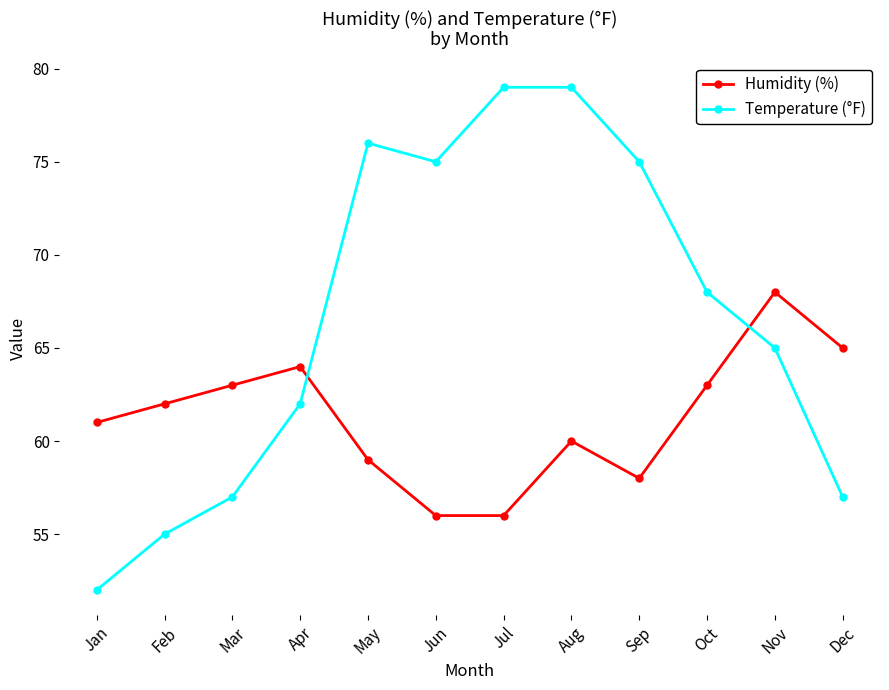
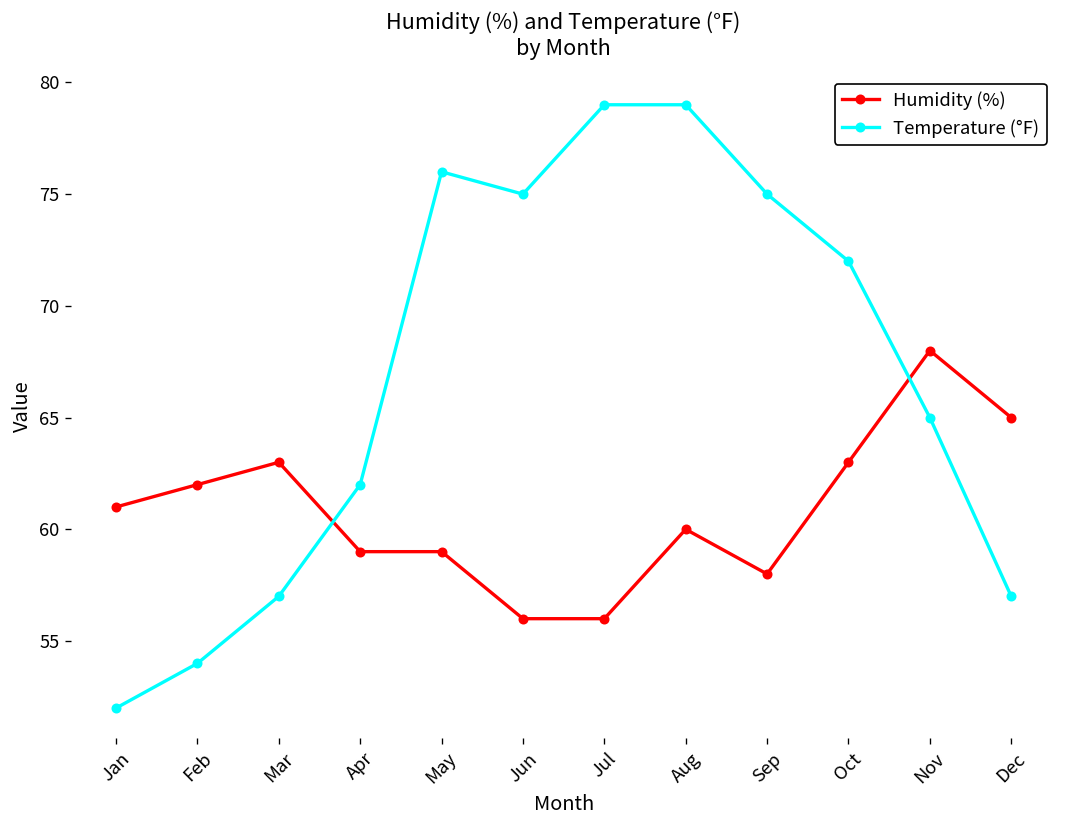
Temperature (°F), Feb: 55 -> 54
Humidity (%), Apr: 64 -> 59
Temperature (°F), Oct: 68 -> 72
